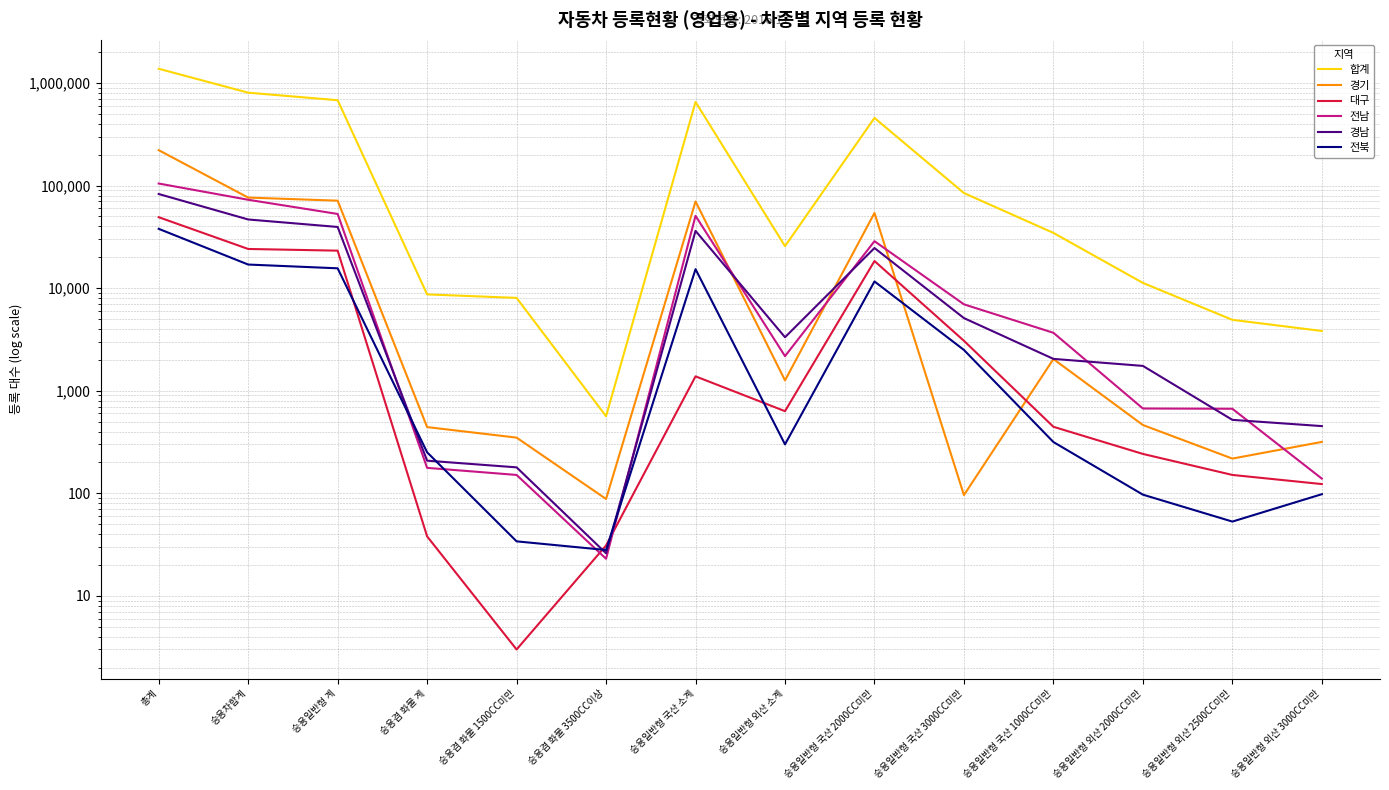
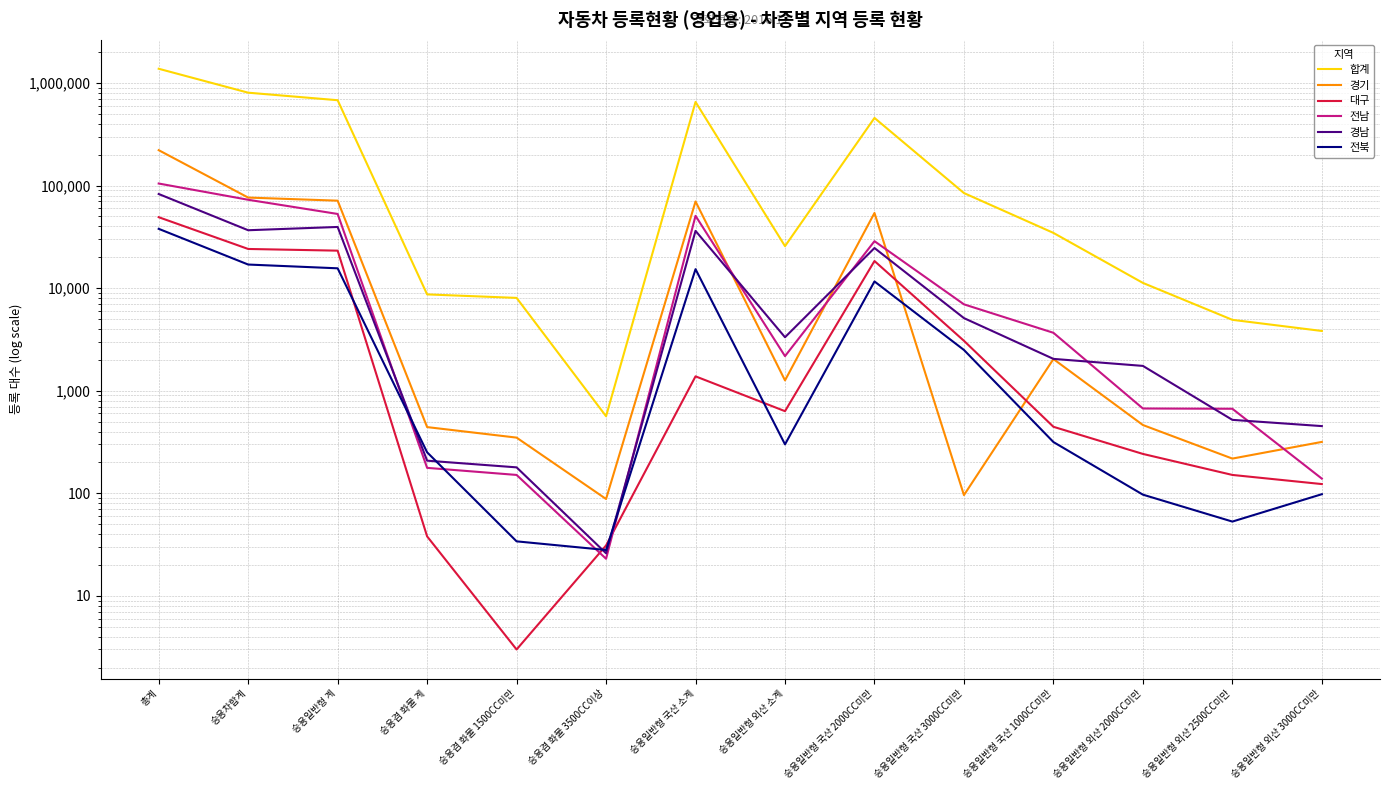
경남, 승용차합계: 50,000 -> 37,000
